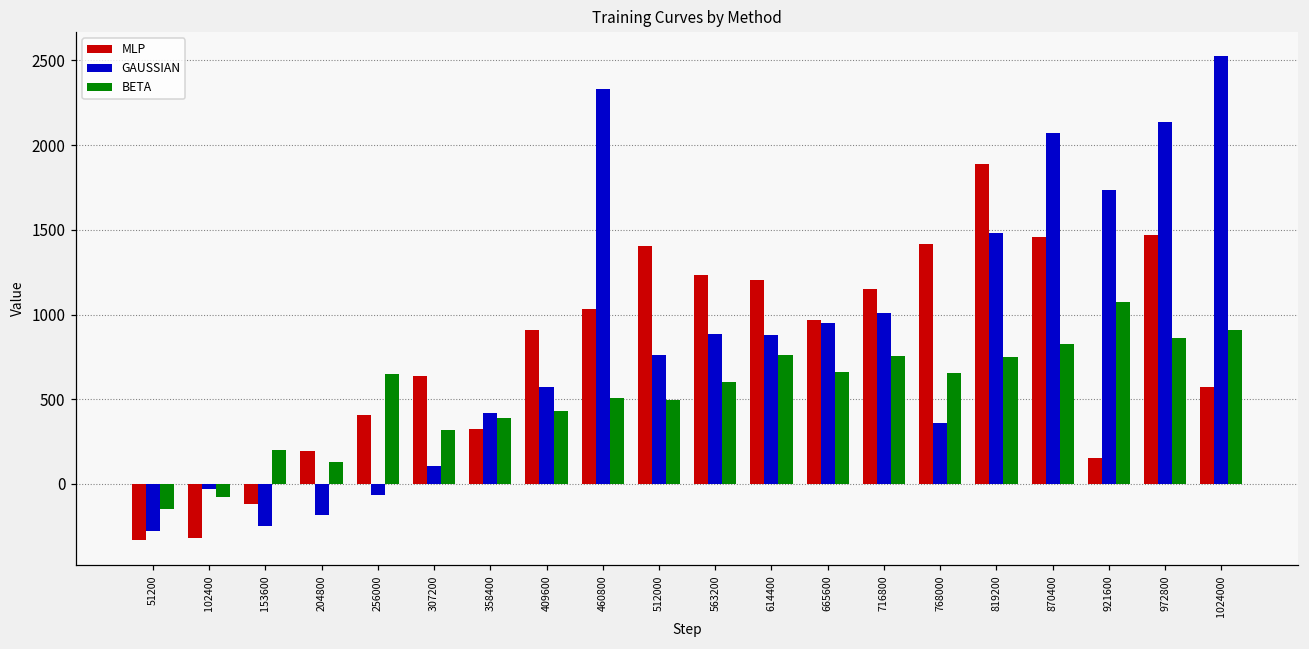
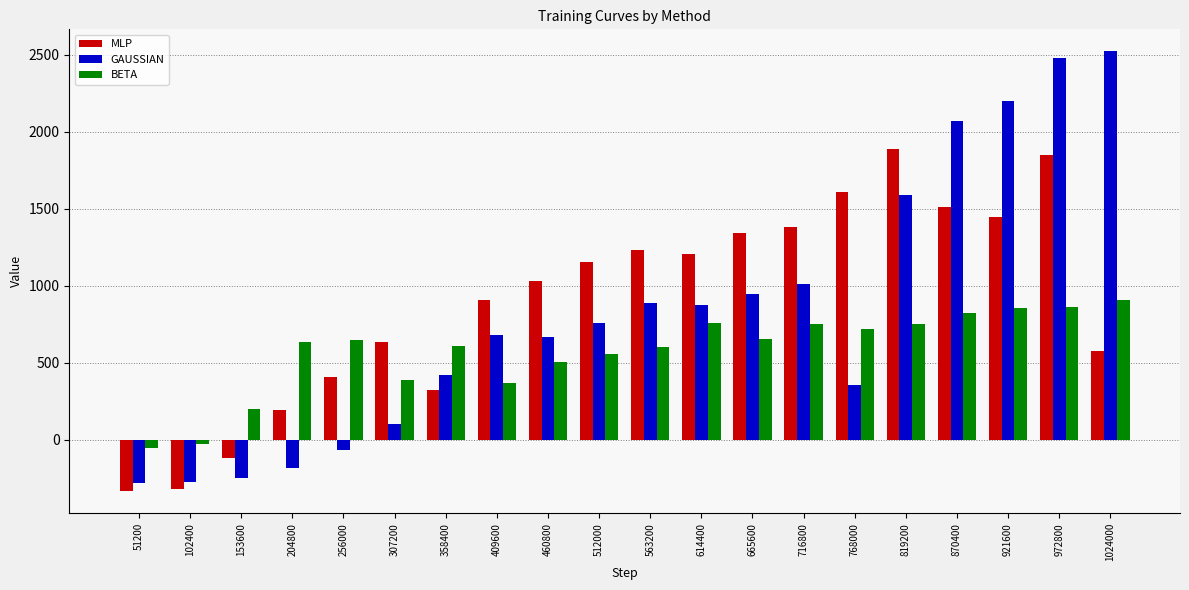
BETA, 51200: -150 -> -50
GAUSSIAN, 102400: -30 -> -270
BETA, 102400: -80 -> -30
BETA, 204800: 130 -> 640
BETA, 307200: 320 -> 390
BETA, 358400: 390 -> 610
GAUSSIAN, 409600: 570 -> 680
BETA, 409600: 430 -> 370
GAUSSIAN, 460800: 2330 -> 670
MLP, 512000: 1400 -> 1150
BETA, 512000: 500 -> 560
MLP, 665600: 970 -> 1350
MLP, 716800: 1150 -> 1380
MLP, 768000: 1420 -> 1610
BETA, 768000: 660 -> 720
GAUSSIAN, 819200: 1480 -> 1590
MLP, 870400: 1460 -> 1510
MLP, 921600: 150 -> 1450
GAUSSIAN, 921600: 1730 -> 2200
BETA, 921600: 1080 -> 860
MLP, 972800: 1470 -> 1850
GAUSSIAN, 972800: 2140 -> 2480
